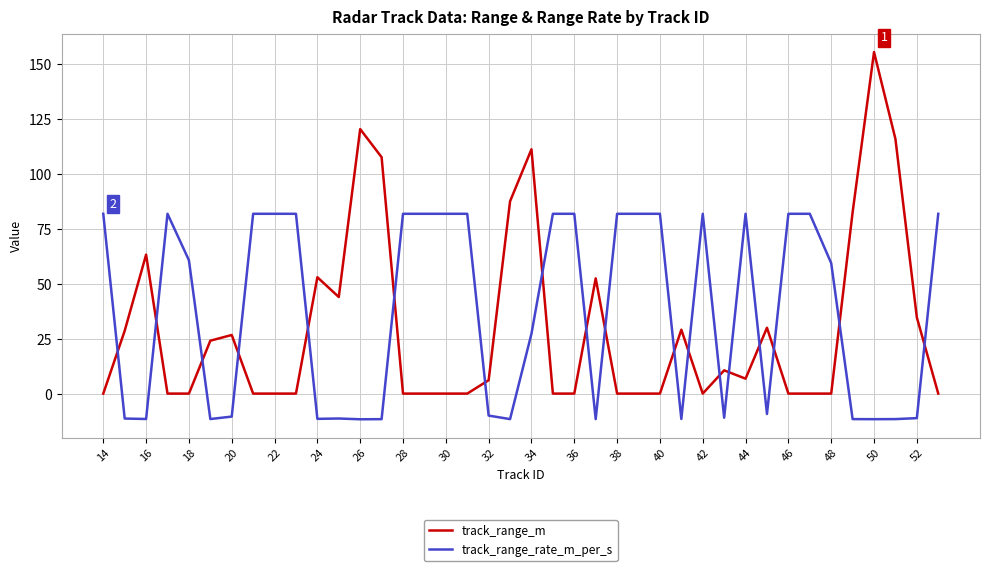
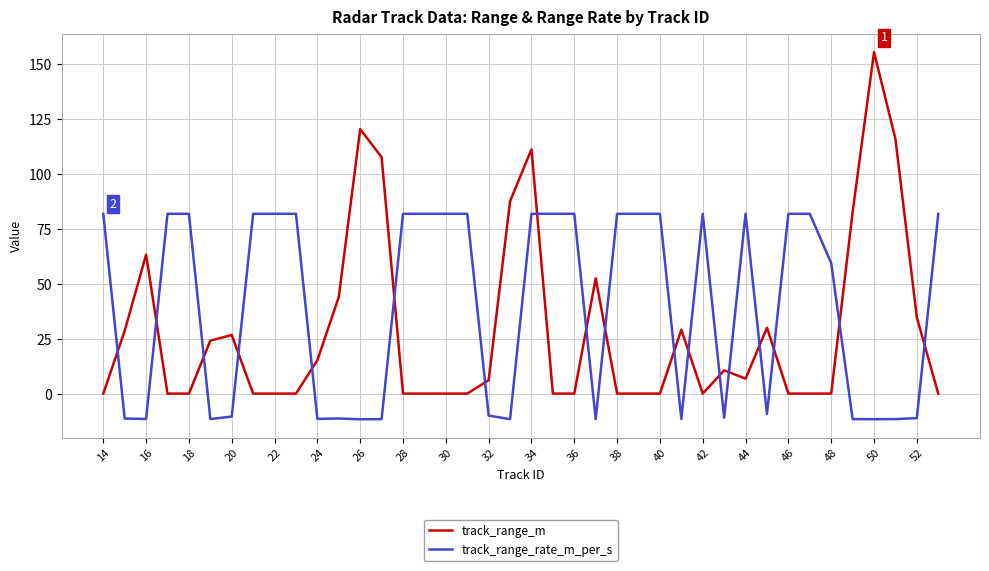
track_range_rate_m_per_s, 18: 61 -> 82
track_range_m, 24: 53 -> 15
track_range_rate_m_per_s, 34: 27 -> 82
